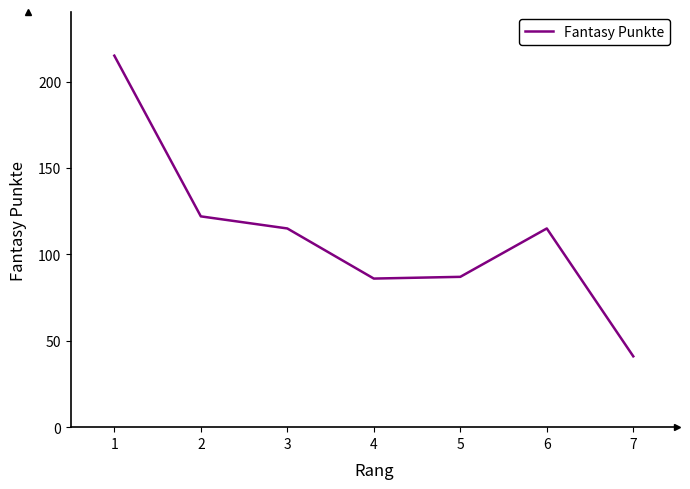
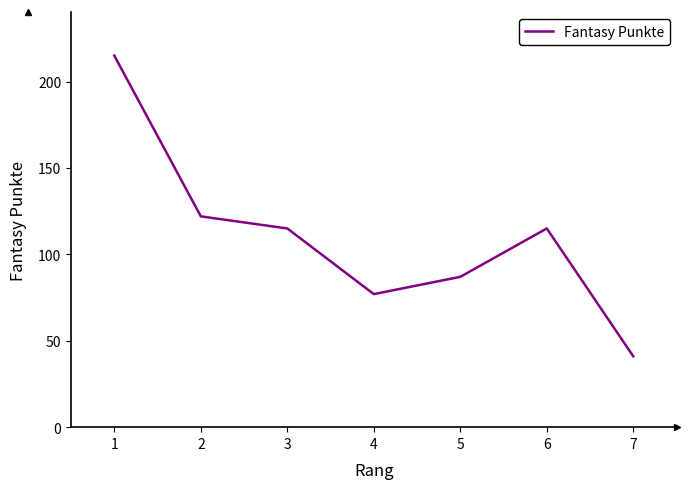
4: 86 -> 77
